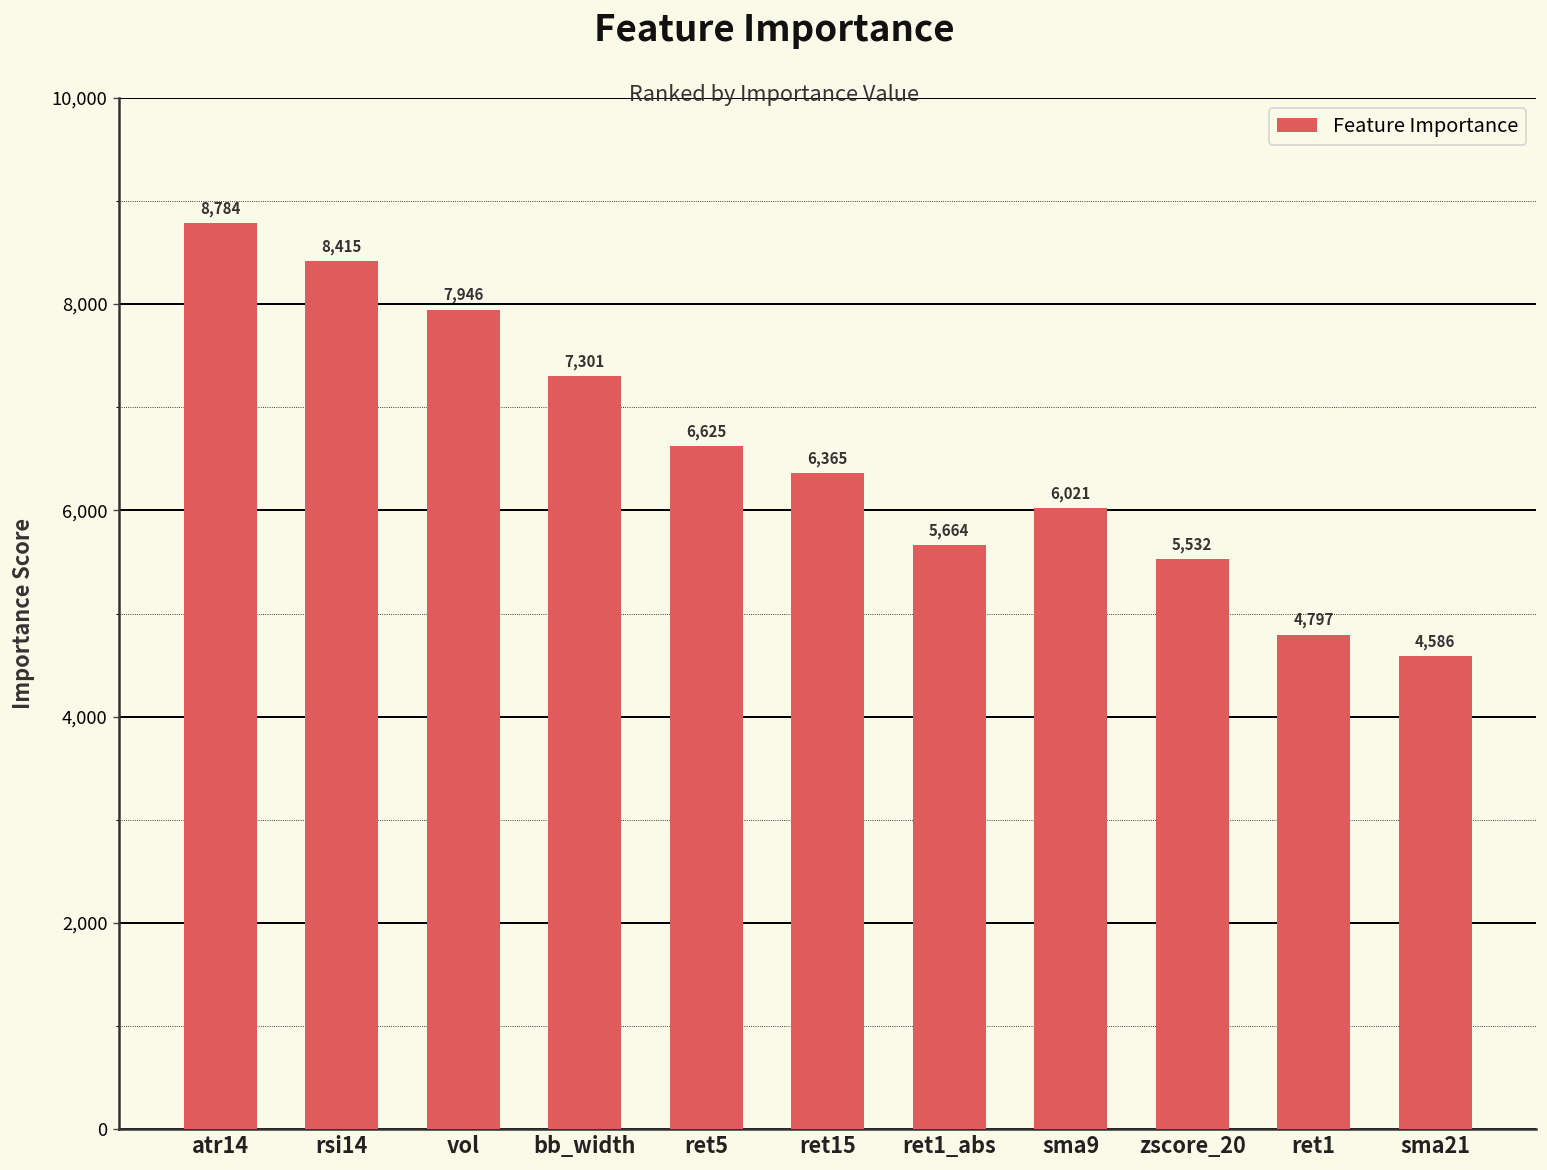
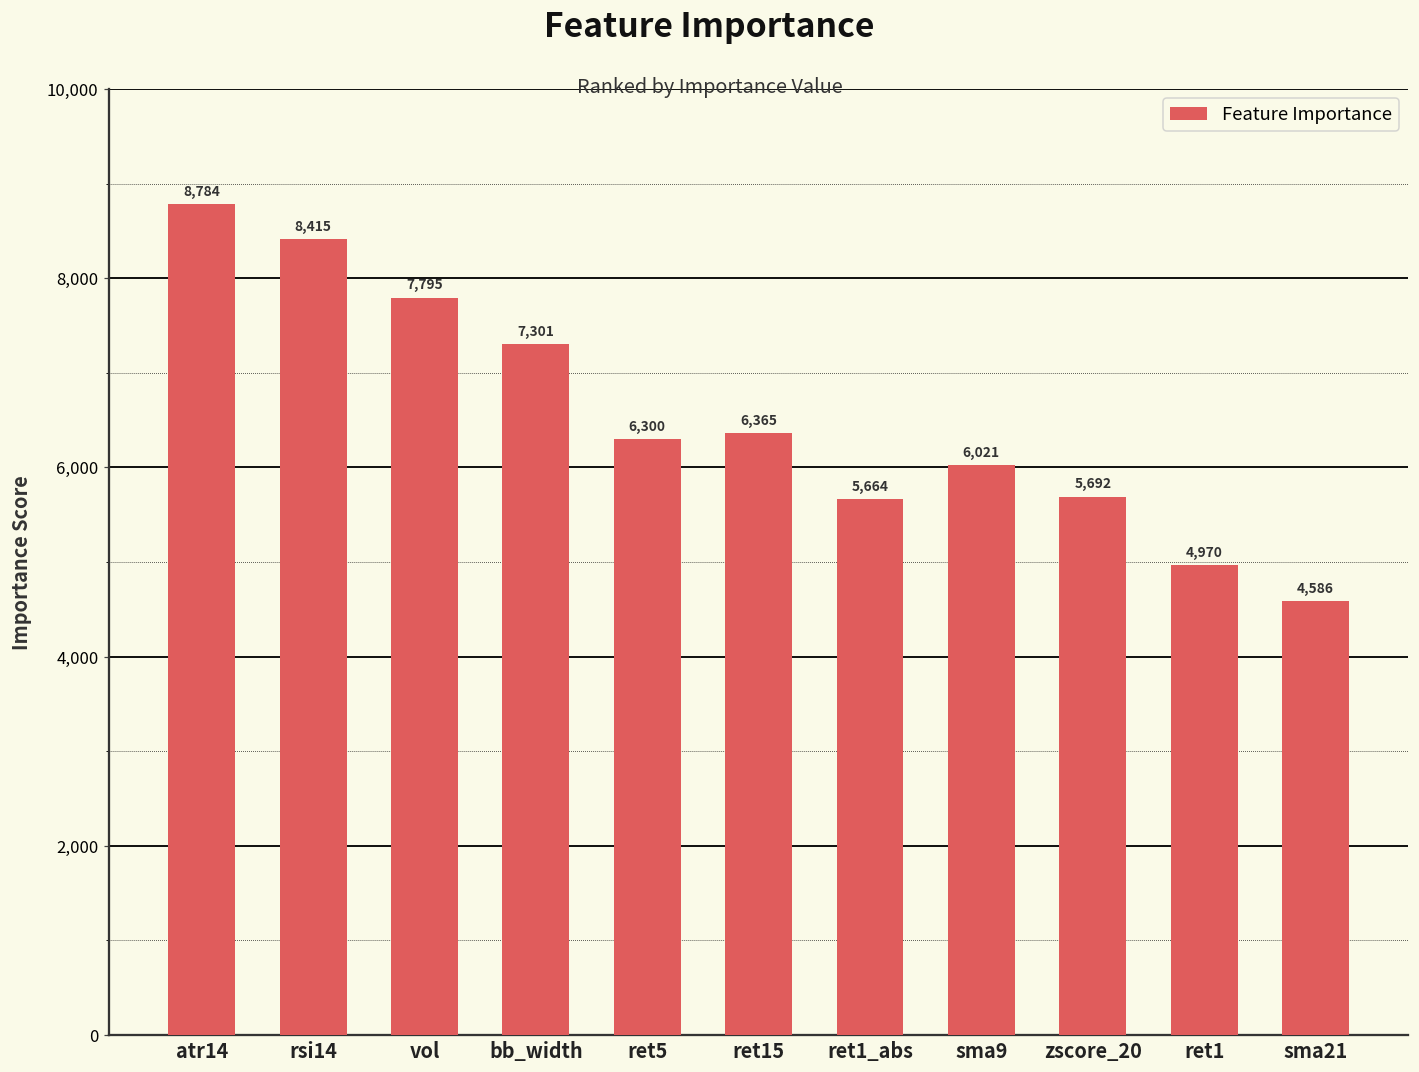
vol: 7,946 -> 7,795
ret5: 6,625 -> 6,300
zscore_20: 5,532 -> 5,692
ret1: 4,797 -> 4,970
